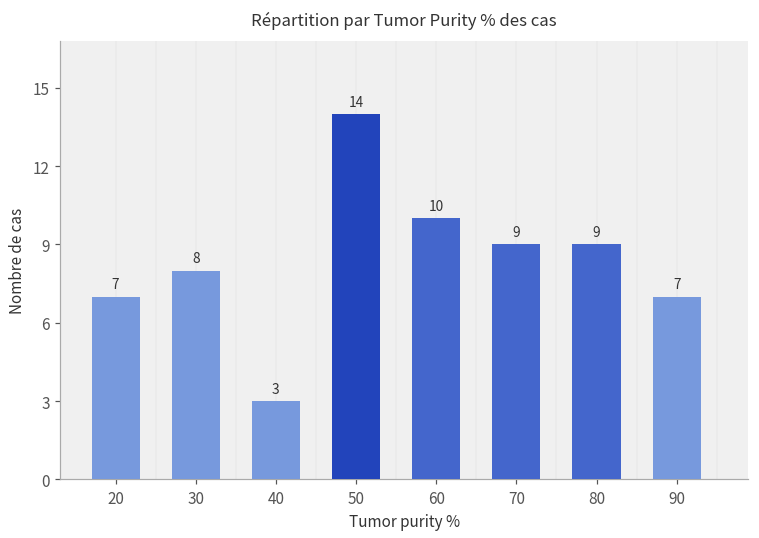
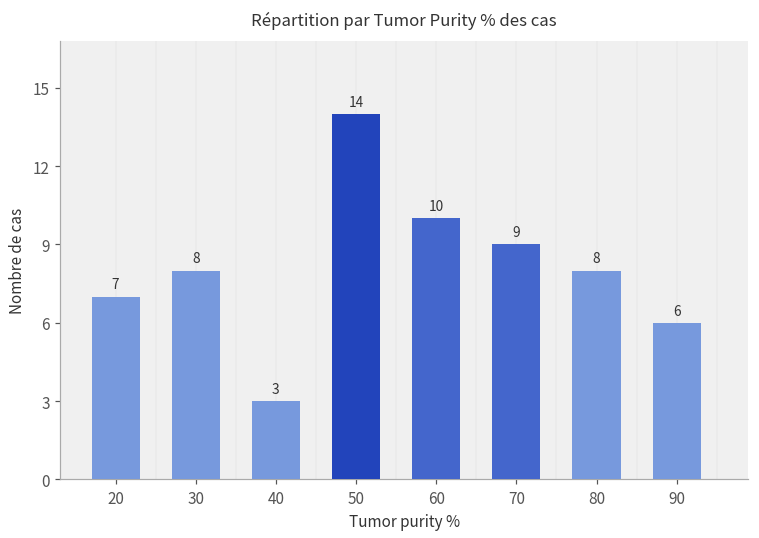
80: 9 -> 8
90: 7 -> 6
